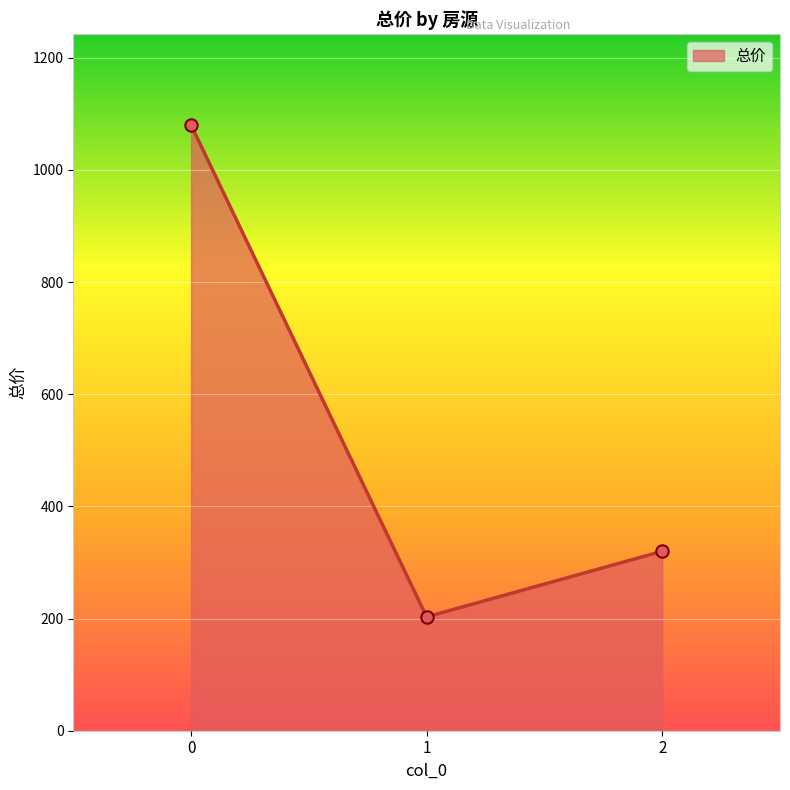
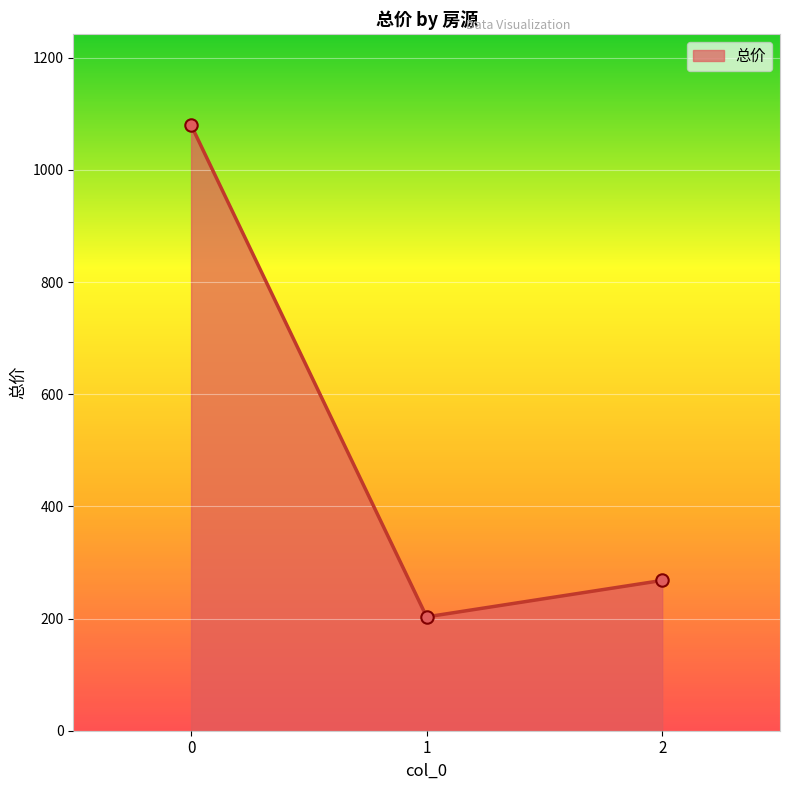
2: 320 -> 270
